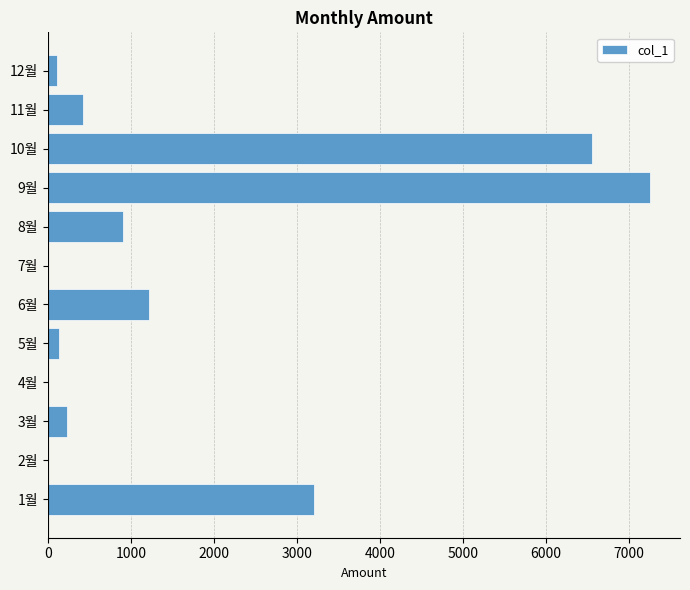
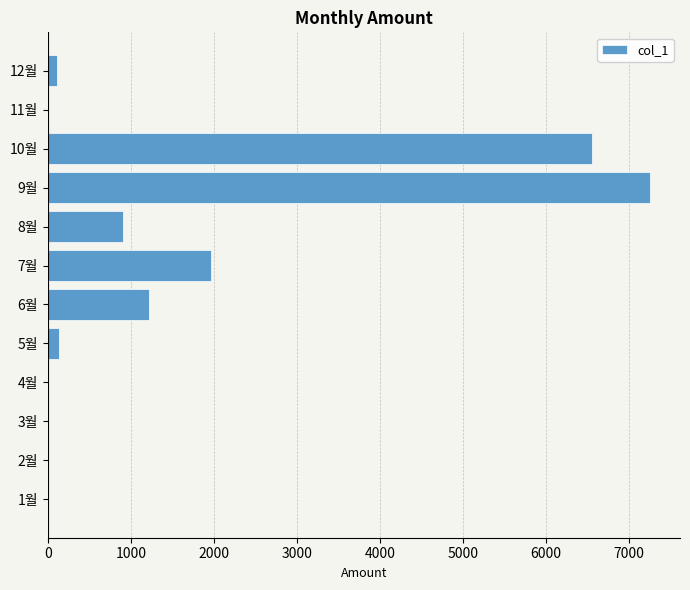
11월: 400 -> 0
7월: 0 -> 2000
3월: 200 -> 0
1월: 3200 -> 0
